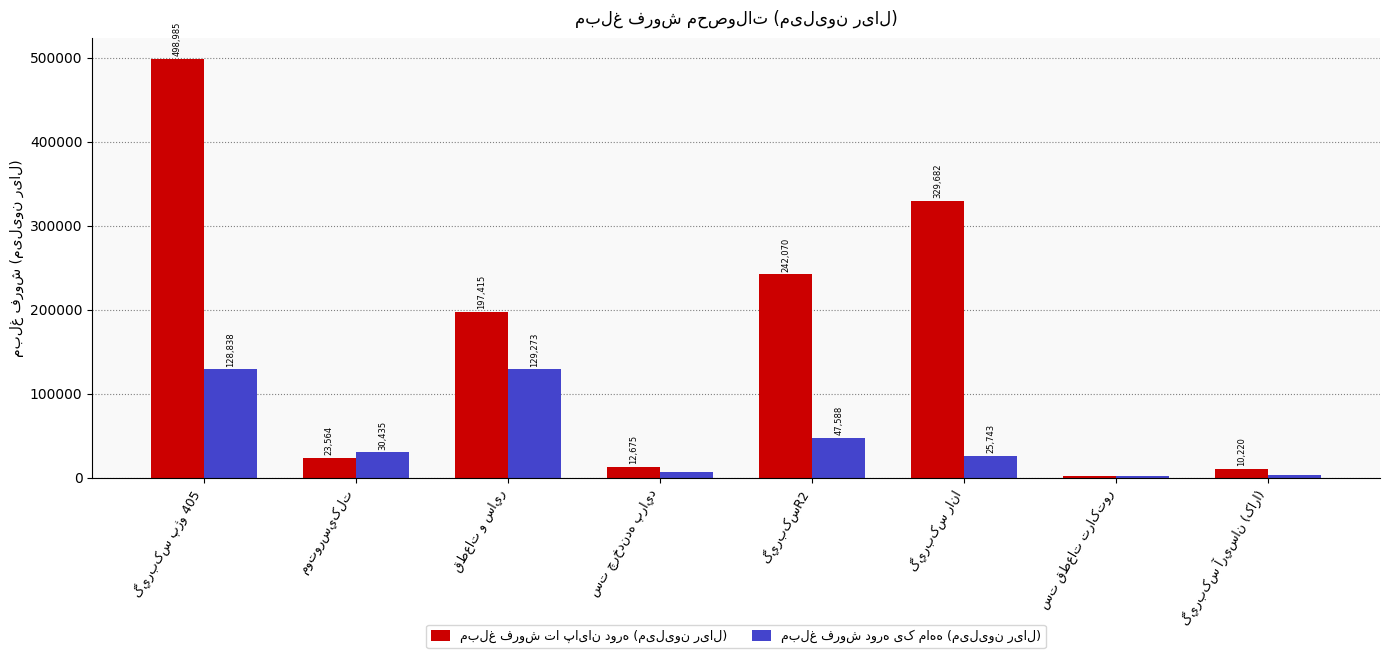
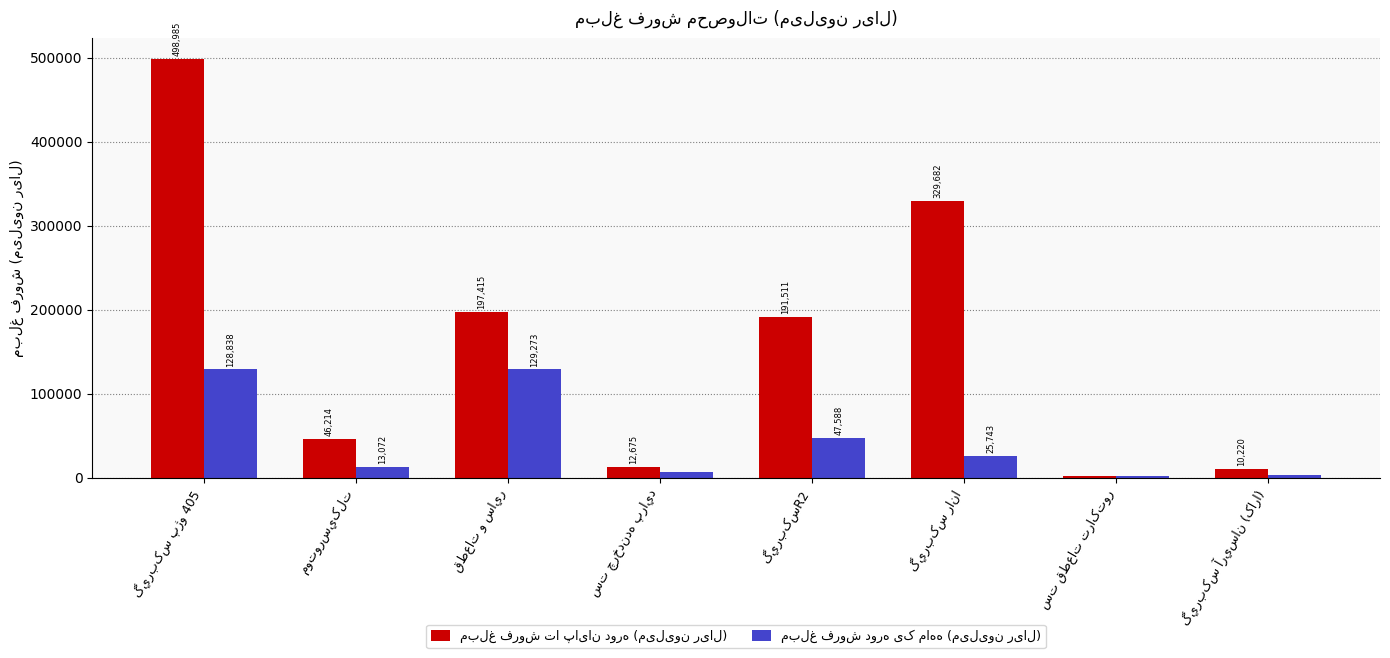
مبلغ فروش تا پایان دوره (میلیون ریال), موتورسيکلت: 23,564 -> 46,214
مبلغ فروش دوره یک ماهه (میلیون ریال), موتورسيکلت: 30,435 -> 13,072
مبلغ فروش تا پایان دوره (میلیون ریال), گيربکسR2: 242,070 -> 191,511
